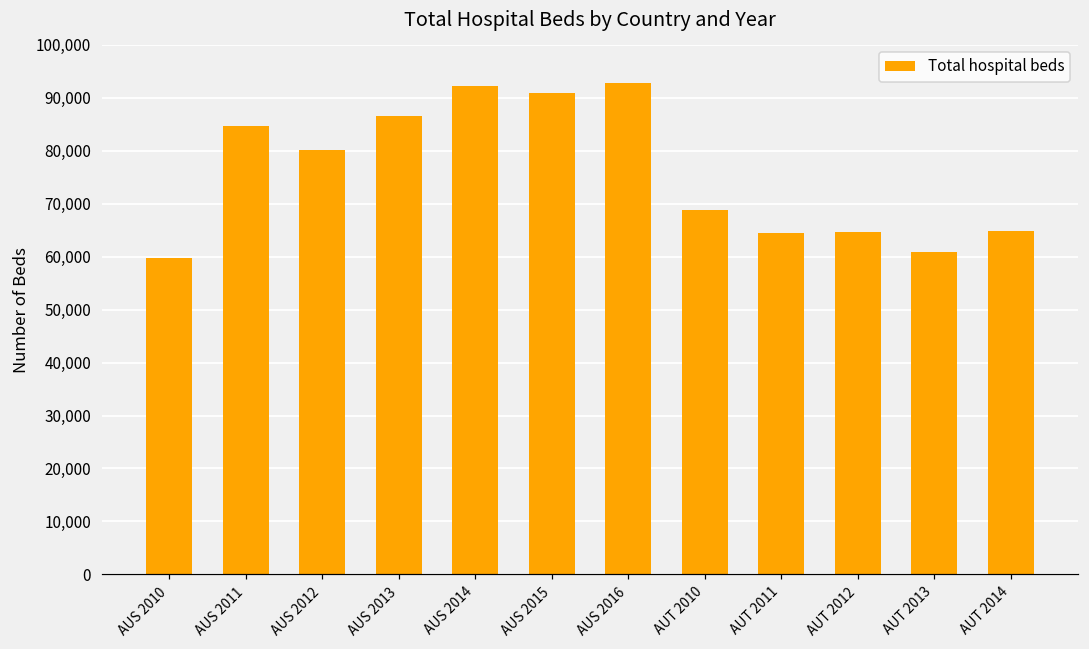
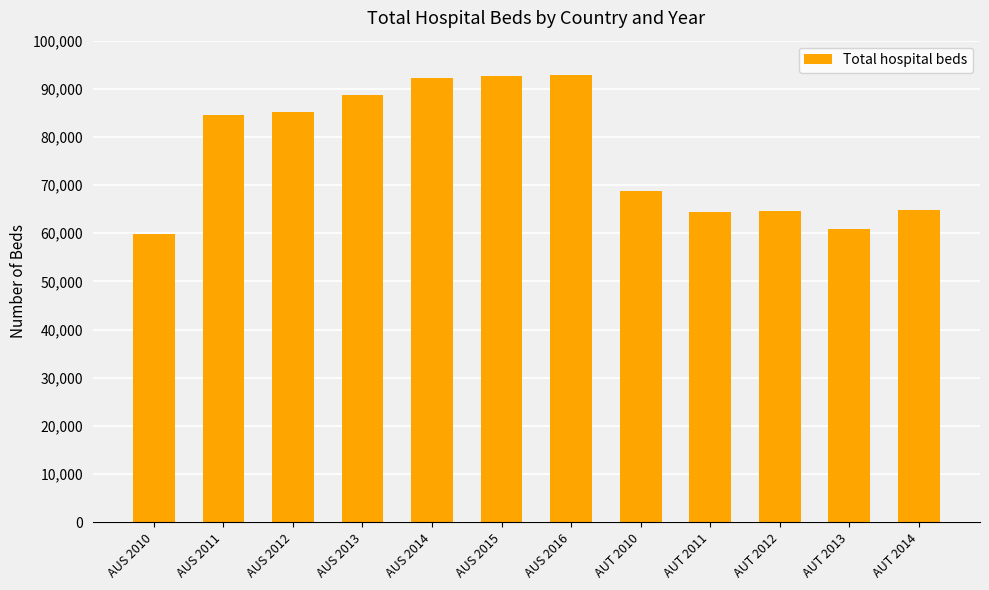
AUS 2012: 80,000 -> 85,000
AUS 2013: 87,000 -> 89,000
AUS 2015: 91,000 -> 93,000
